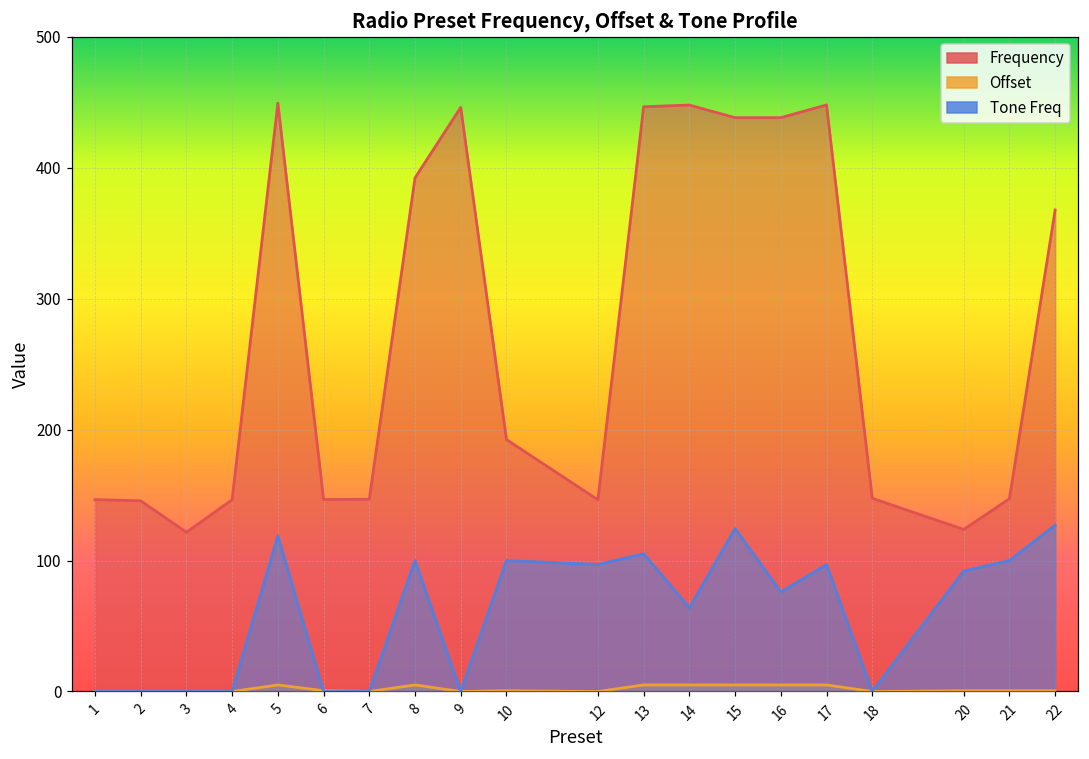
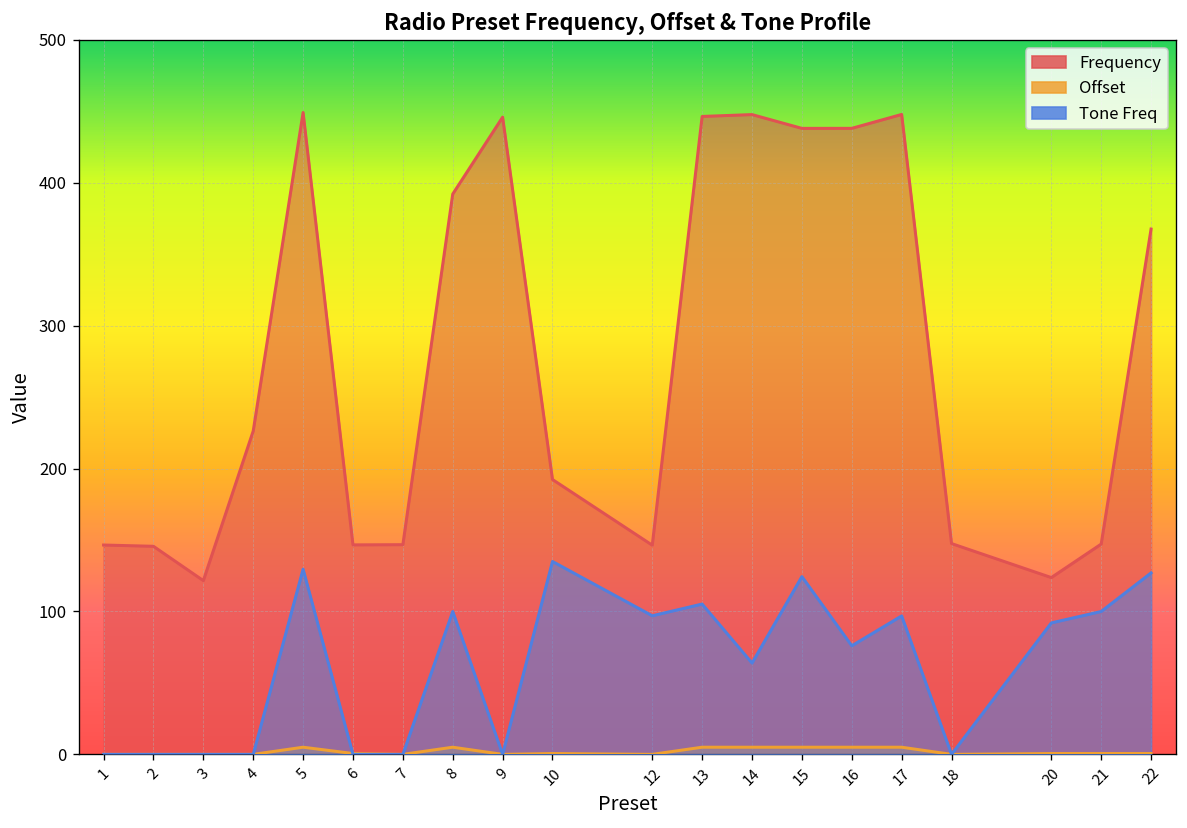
Frequency, 4: 146 -> 226
Tone Freq, 5: 119 -> 130
Tone Freq, 10: 100 -> 135
